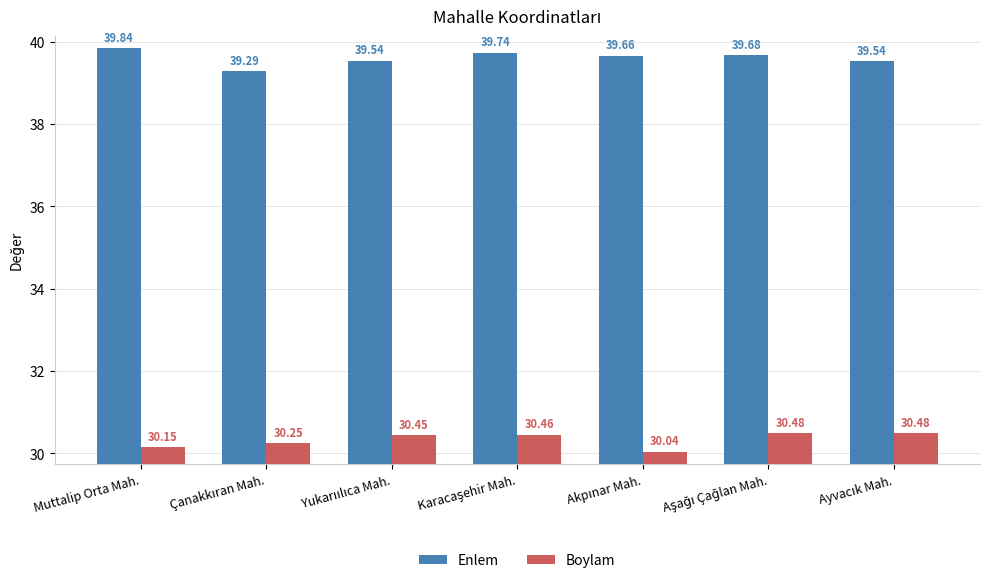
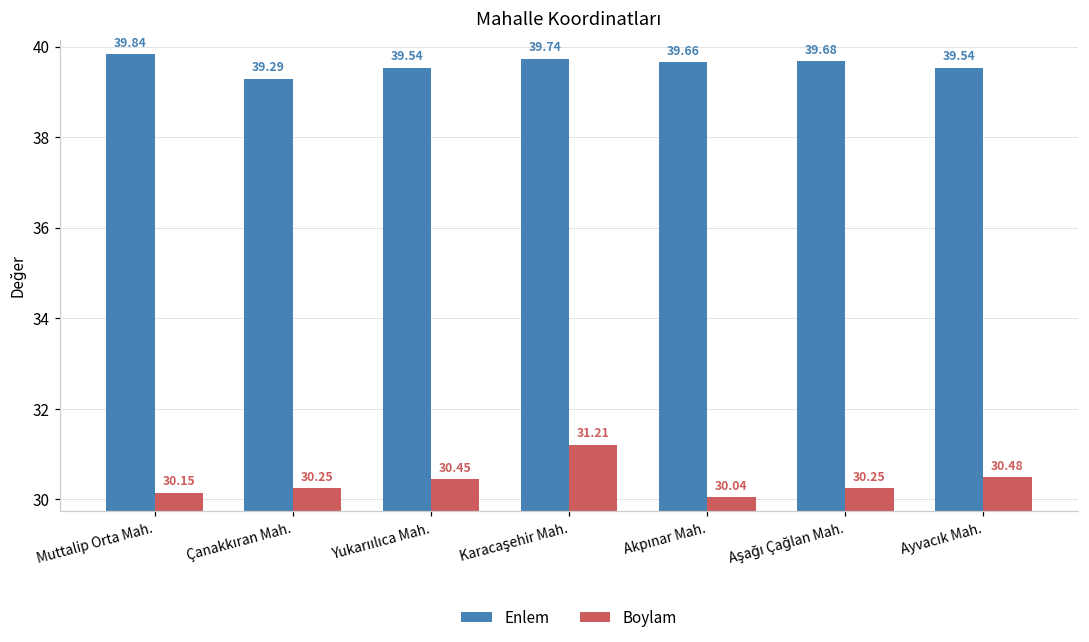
Boylam, Karacaşehir Mah.: 30.46 -> 31.21
Boylam, Aşağı Çağlan Mah.: 30.48 -> 30.25
